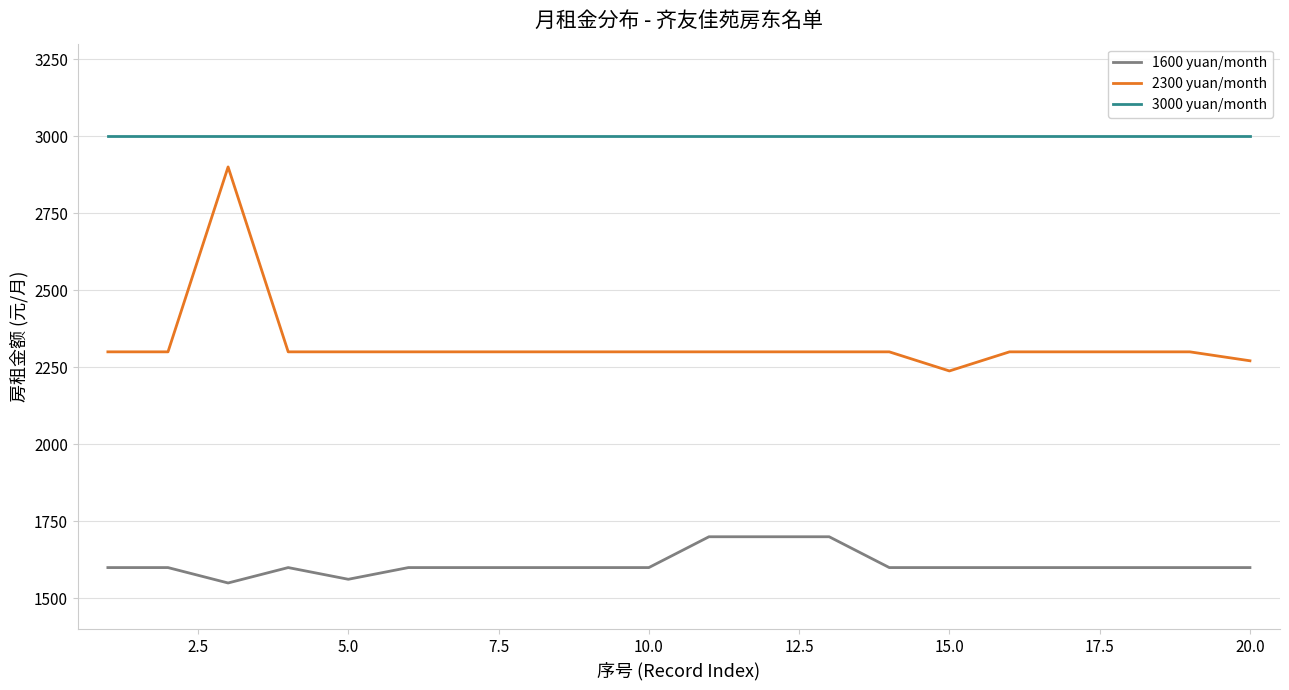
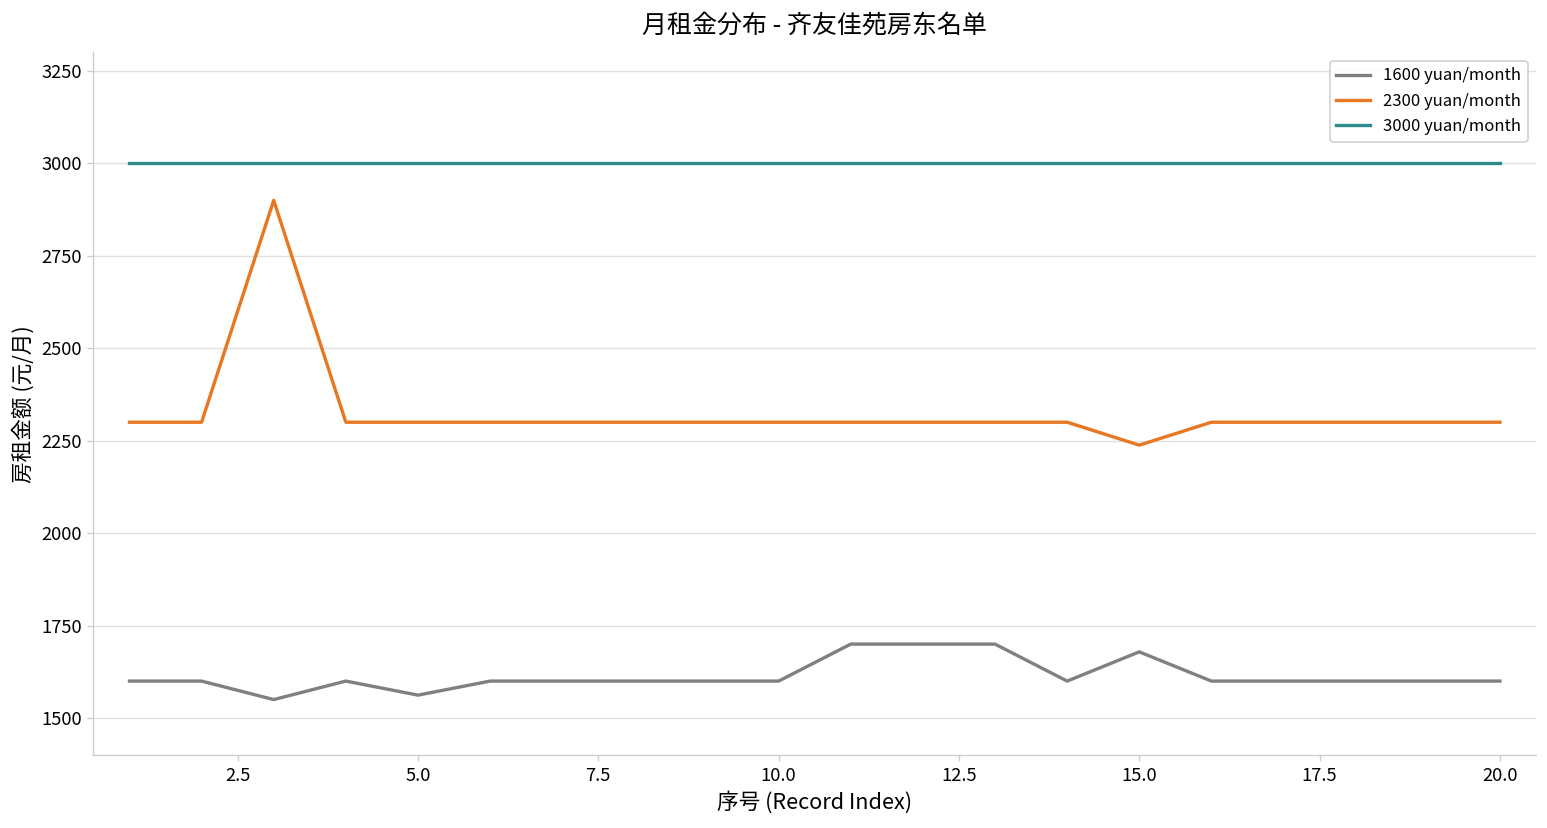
1600 yuan/month, 15.0: 1600 -> 1680
2300 yuan/month, 20.0: 2270 -> 2300
